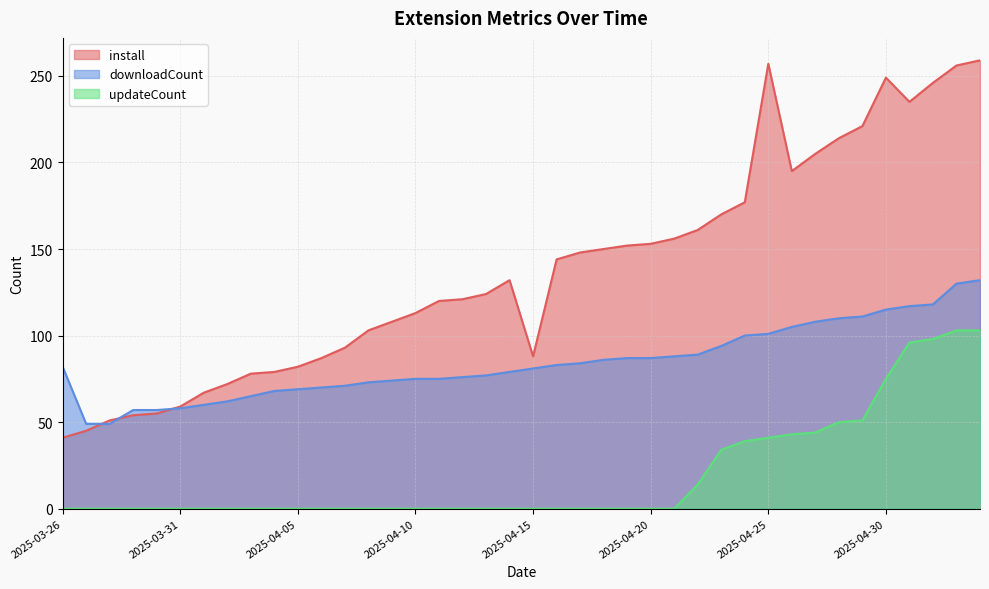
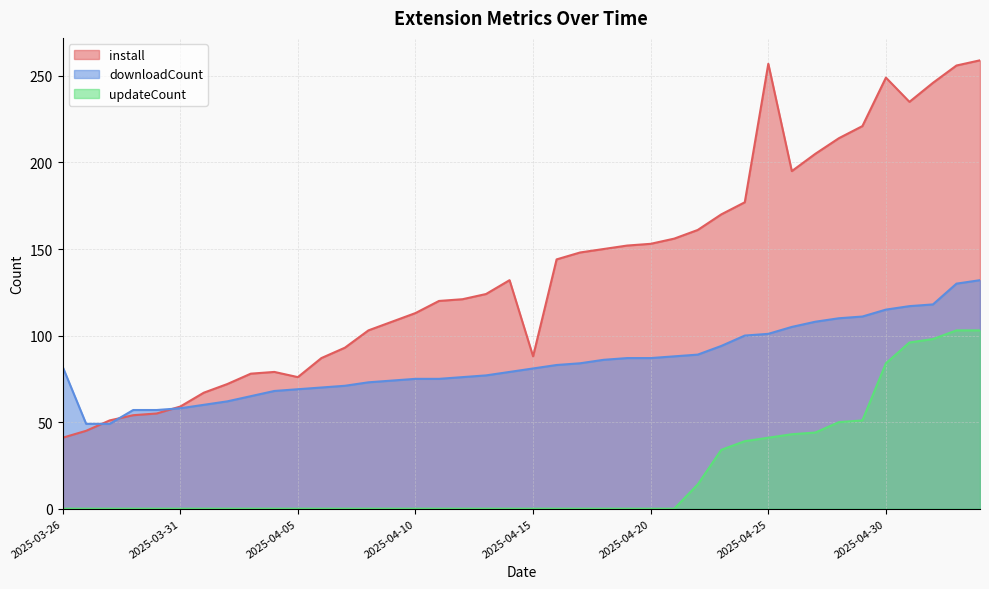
install, 2025-04-05: 82 -> 76
updateCount, 2025-04-30: 75 -> 84
